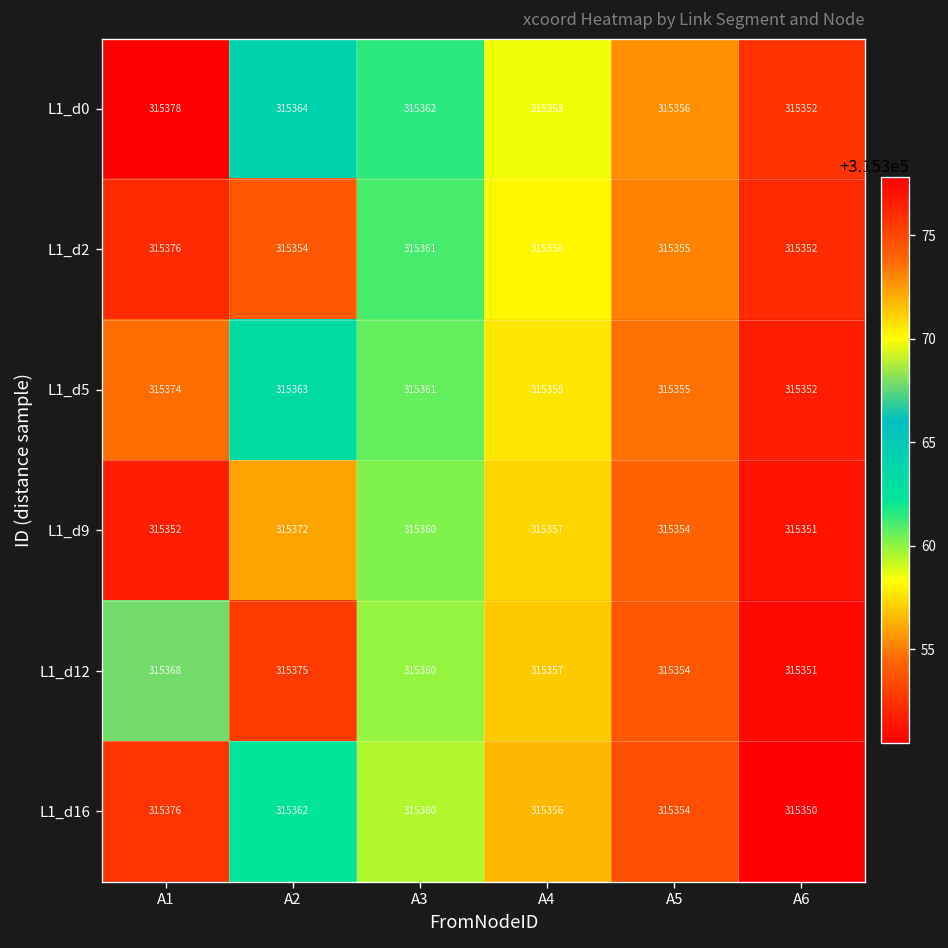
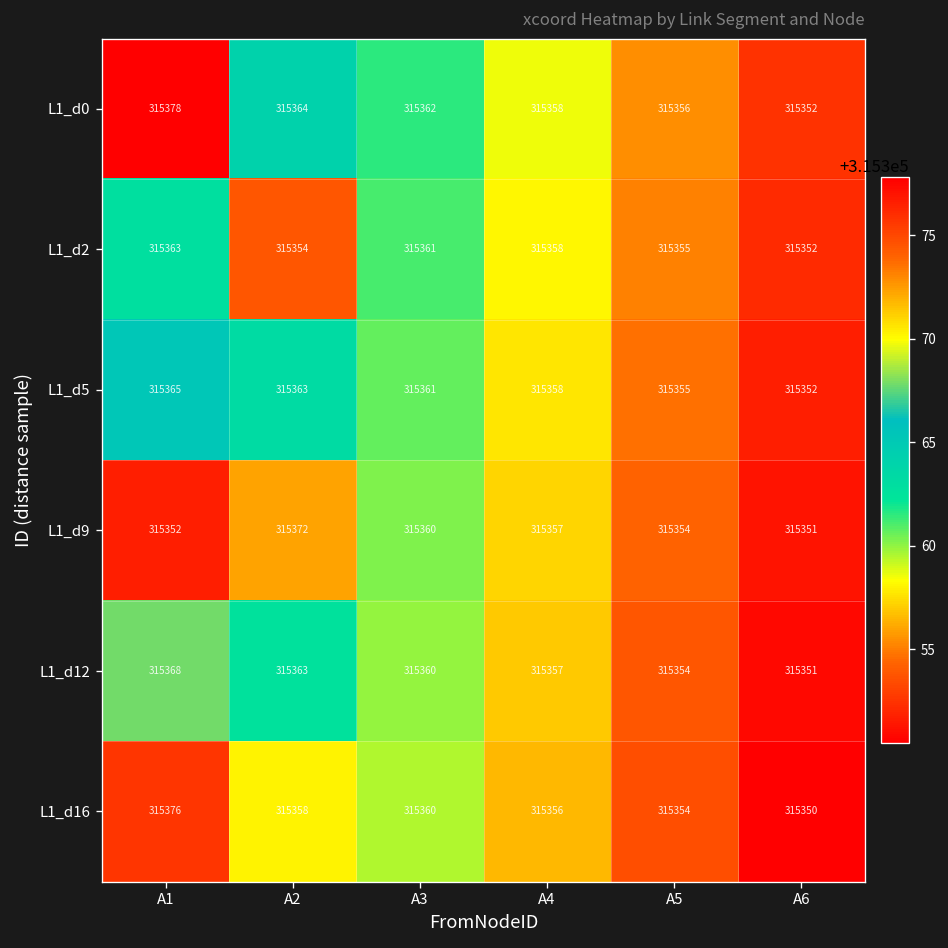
L1_d2, A1: 315376 -> 315363
L1_d5, A1: 315374 -> 315365
L1_d12, A2: 315375 -> 315363
L1_d16, A2: 315362 -> 315358
